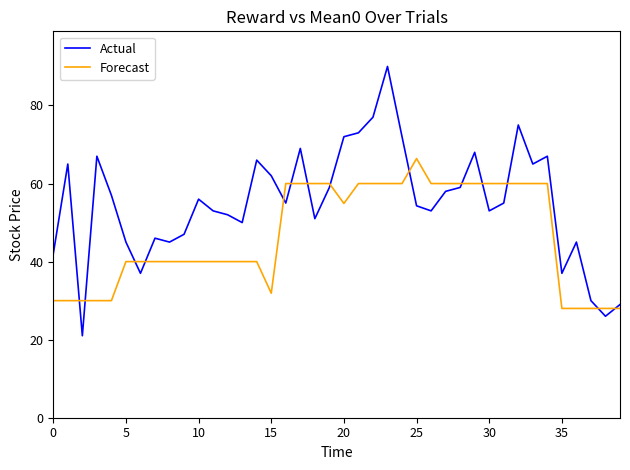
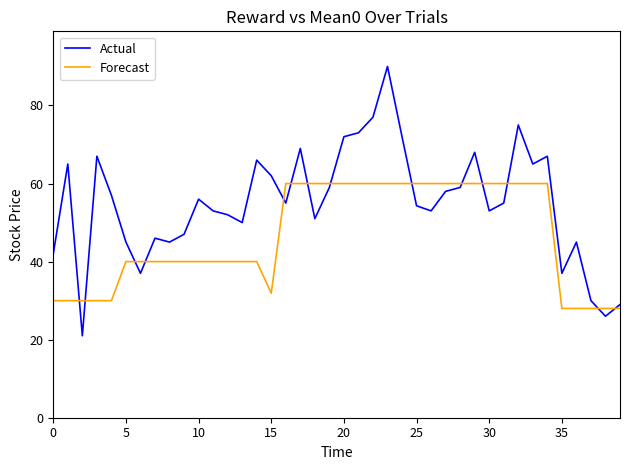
Forecast, 20: 55 -> 60
Forecast, 25: 66 -> 60
